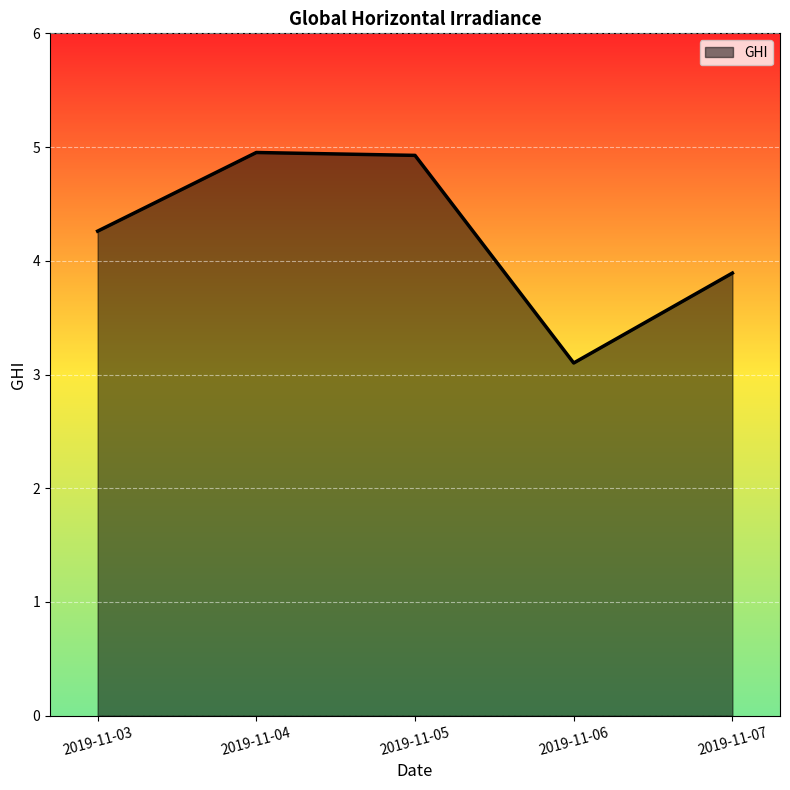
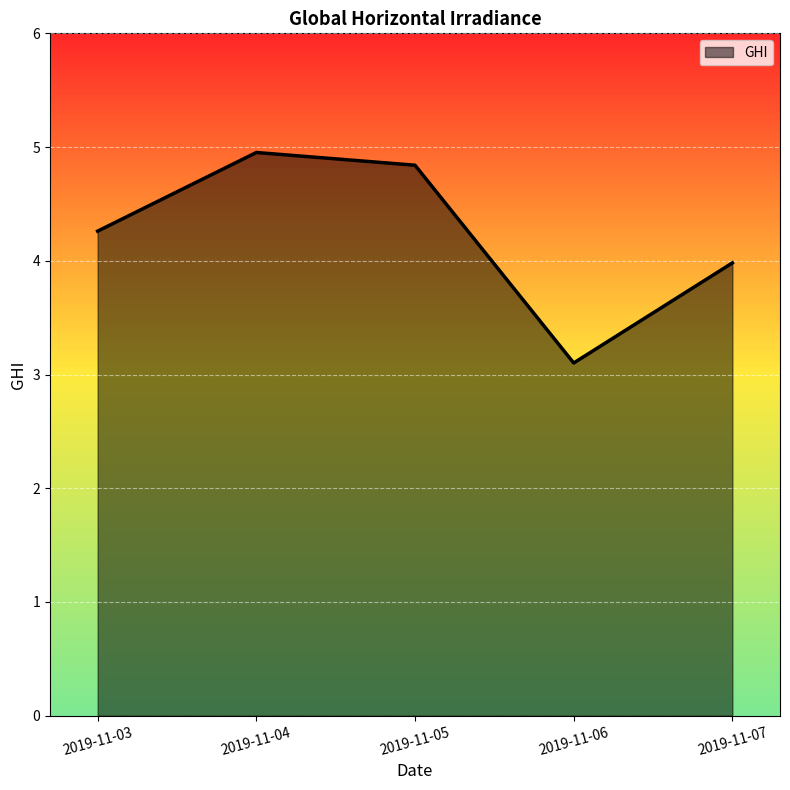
2019-11-05: 4.93 -> 4.84
2019-11-07: 3.89 -> 3.98
